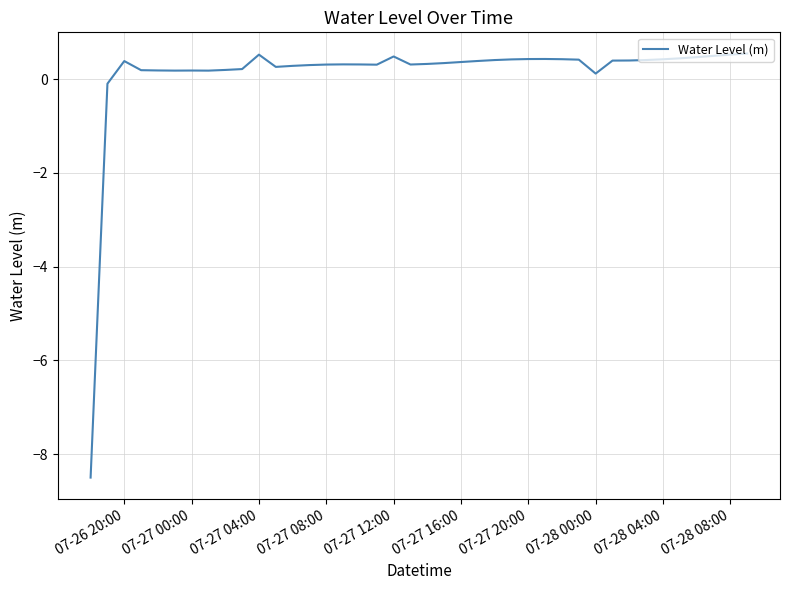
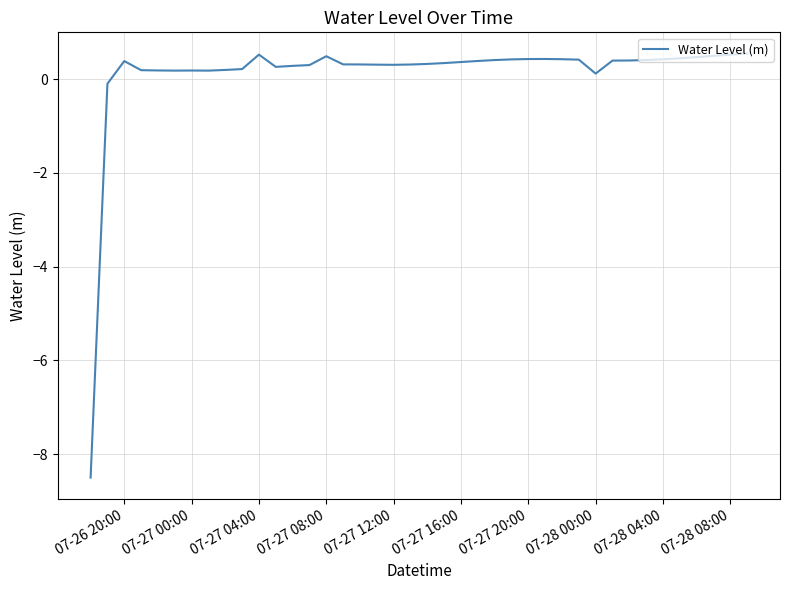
07-27 08:00: 0.3 -> 0.5
07-27 12:00: 0.5 -> 0.3
